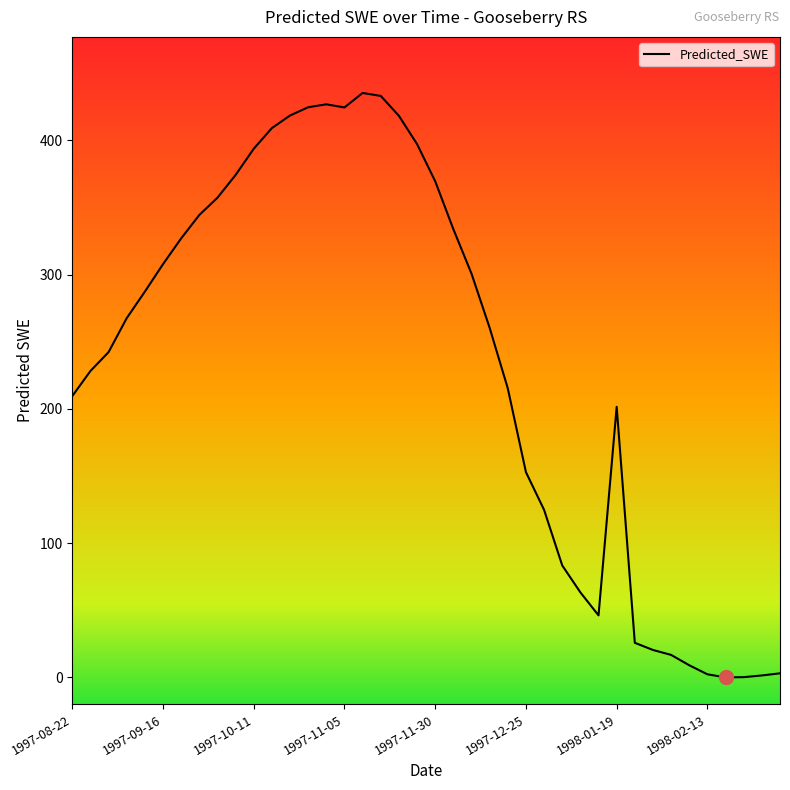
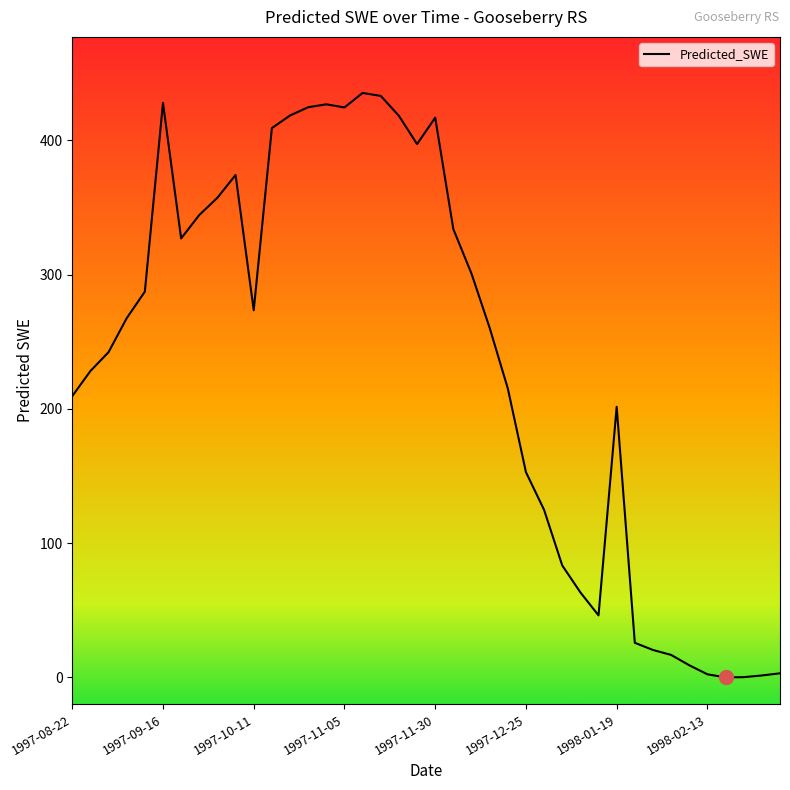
Predicted_SWE, 1997-09-16: 308 -> 428
Predicted_SWE, 1997-10-11: 394 -> 273
Predicted_SWE, 1997-11-30: 370 -> 417
